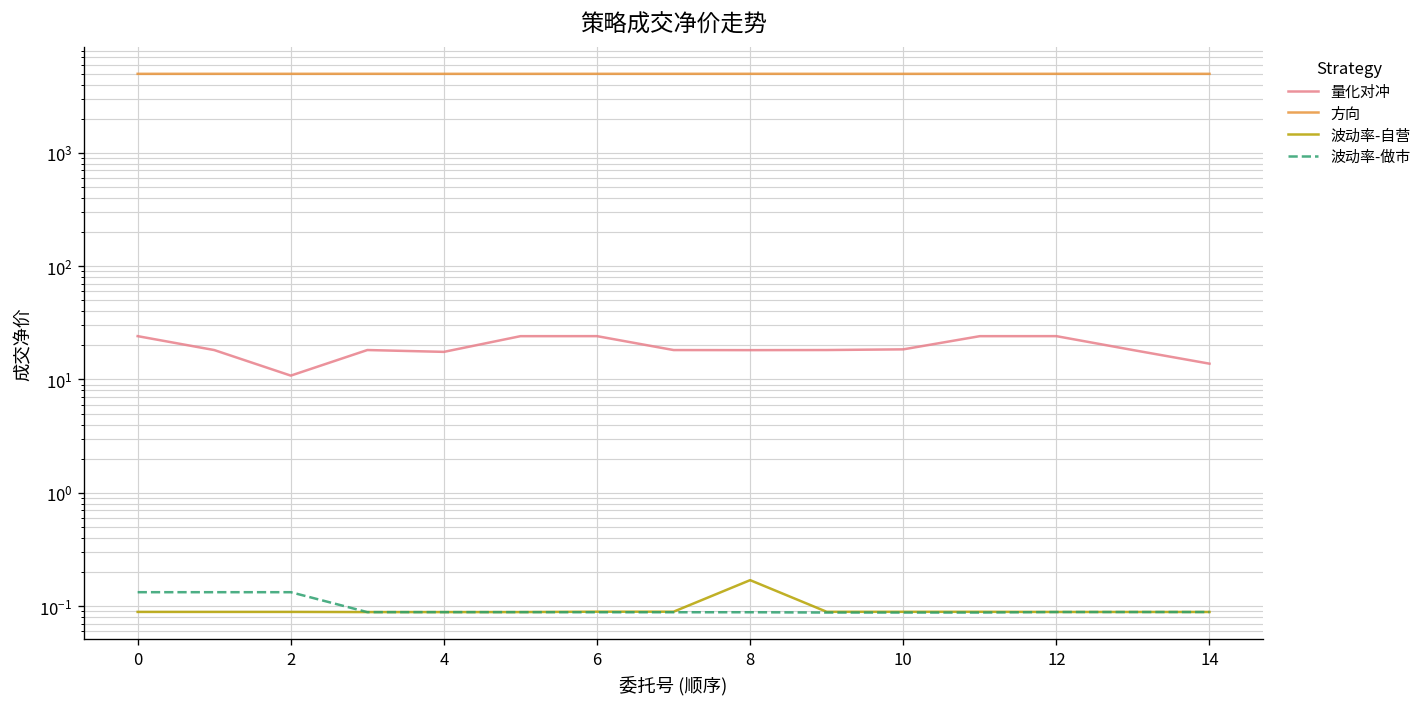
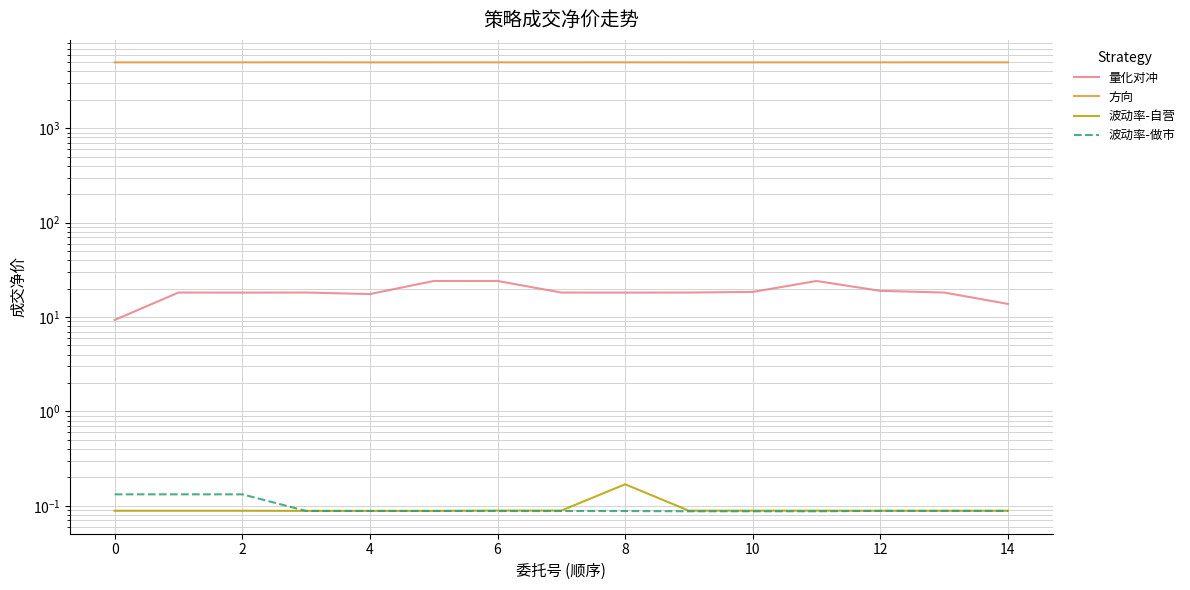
量化对冲, 0: 24 -> 9
量化对冲, 2: 11 -> 18
量化对冲, 12: 24 -> 19
